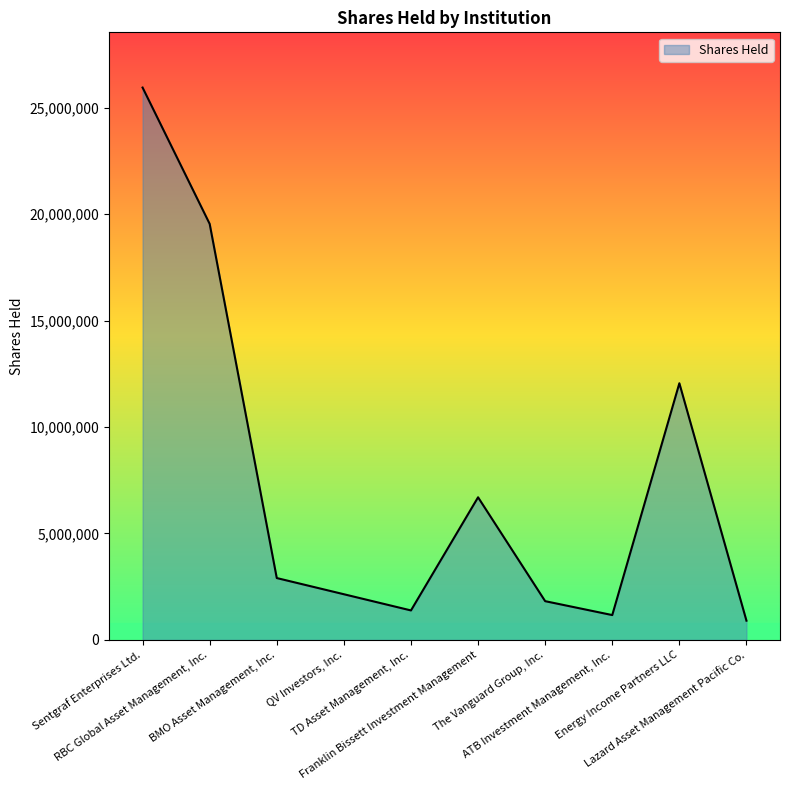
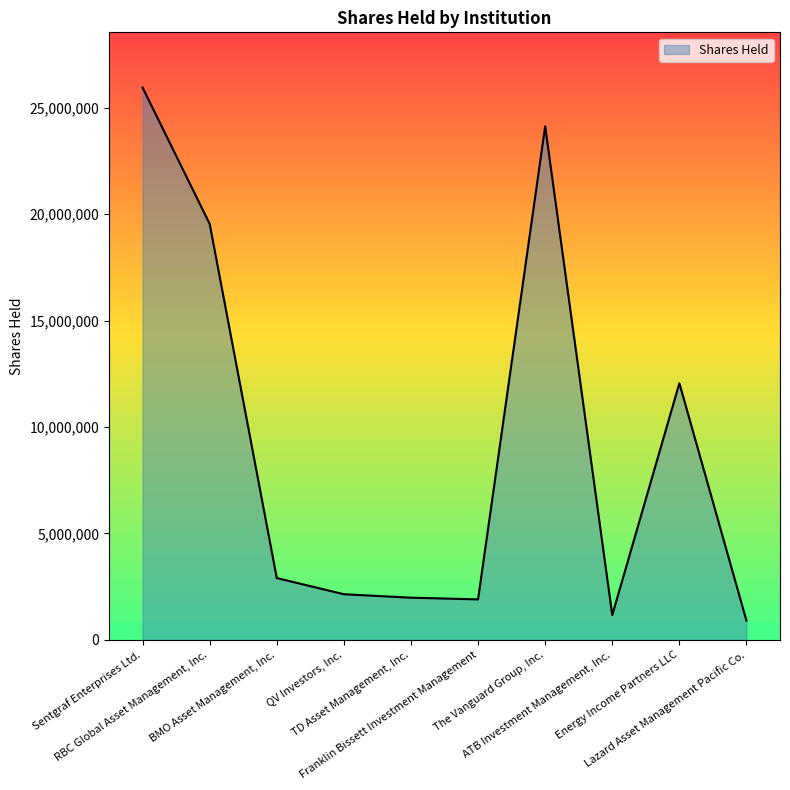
TD Asset Management, Inc.: 1,400,000 -> 2,000,000
Franklin Bissett Investment Management: 6,700,000 -> 1,900,000
The Vanguard Group, Inc.: 1,800,000 -> 24,100,000
